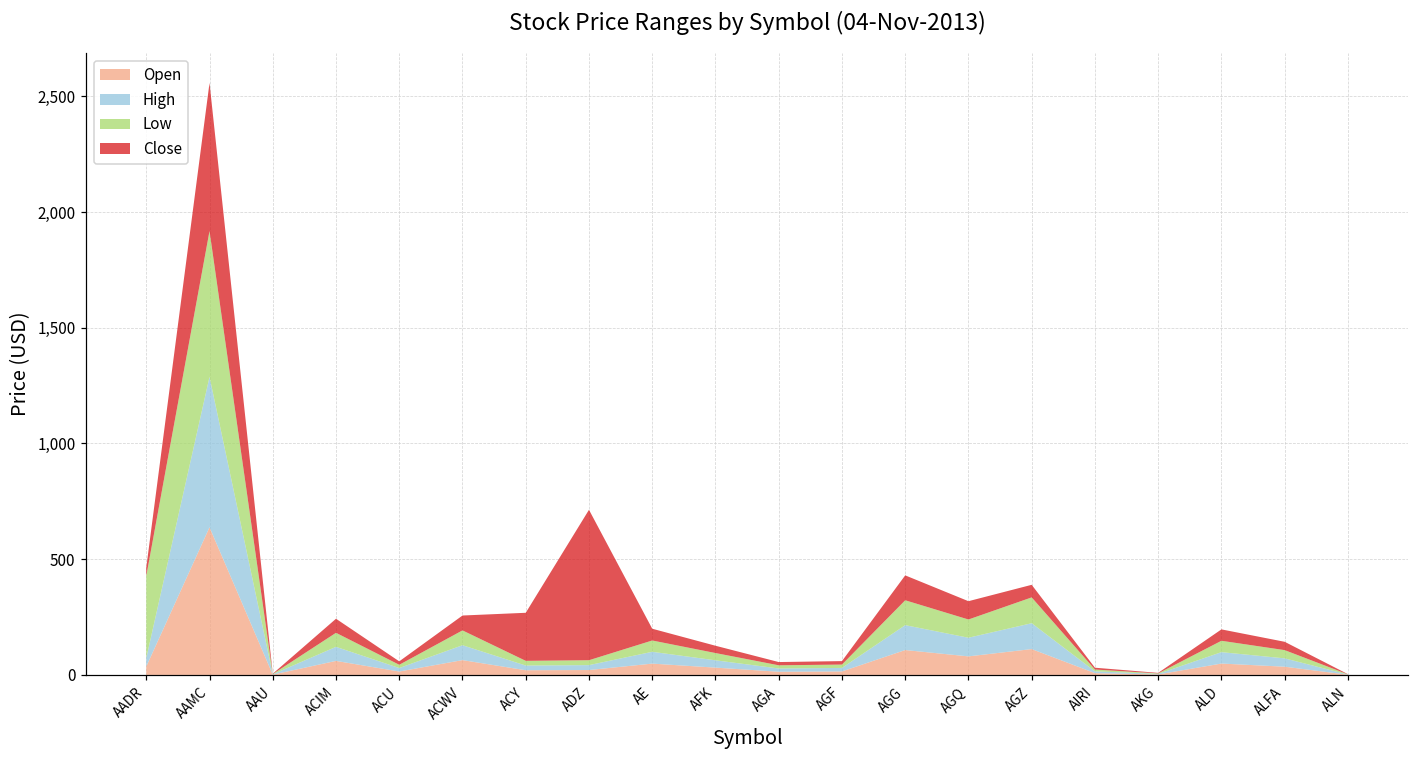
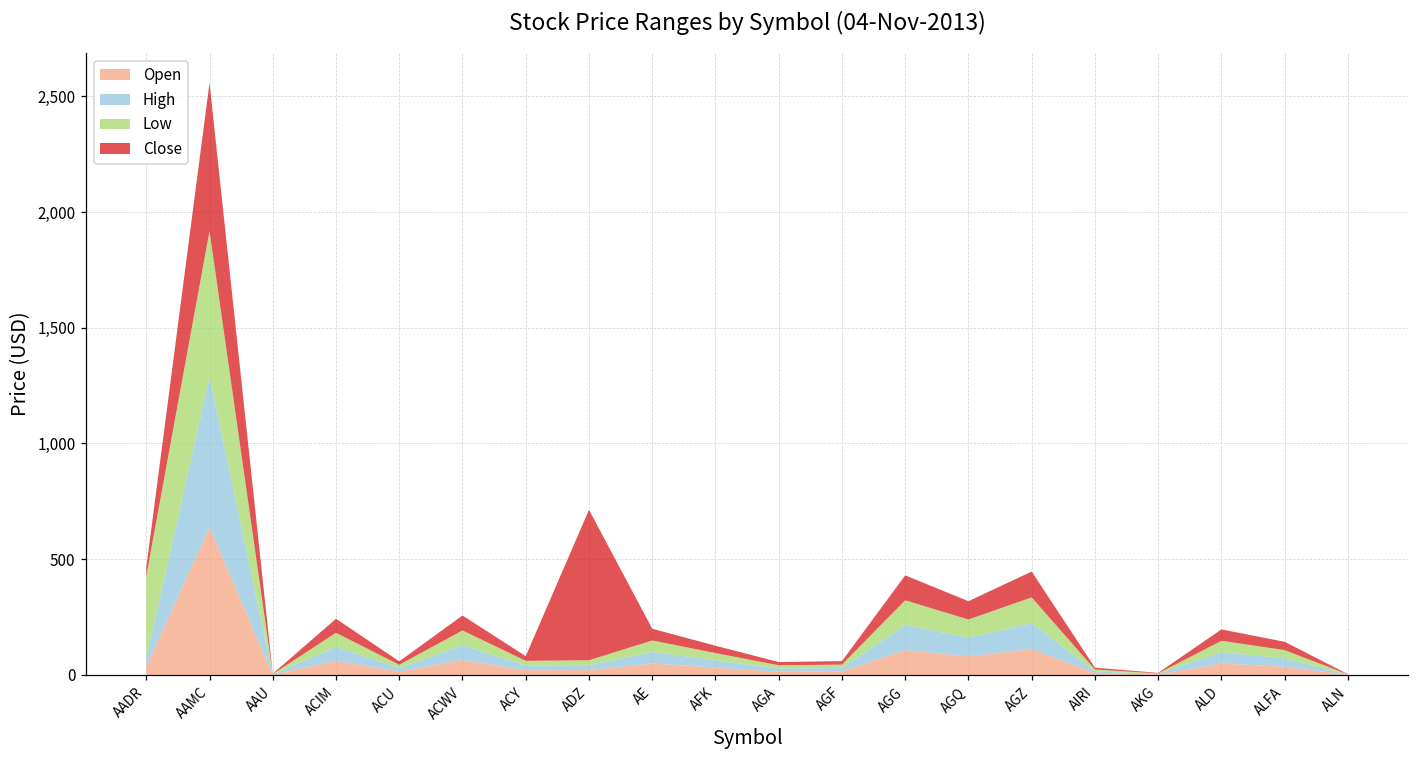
Close, ACY: 210 -> 20
Close, AGZ: 50 -> 110
